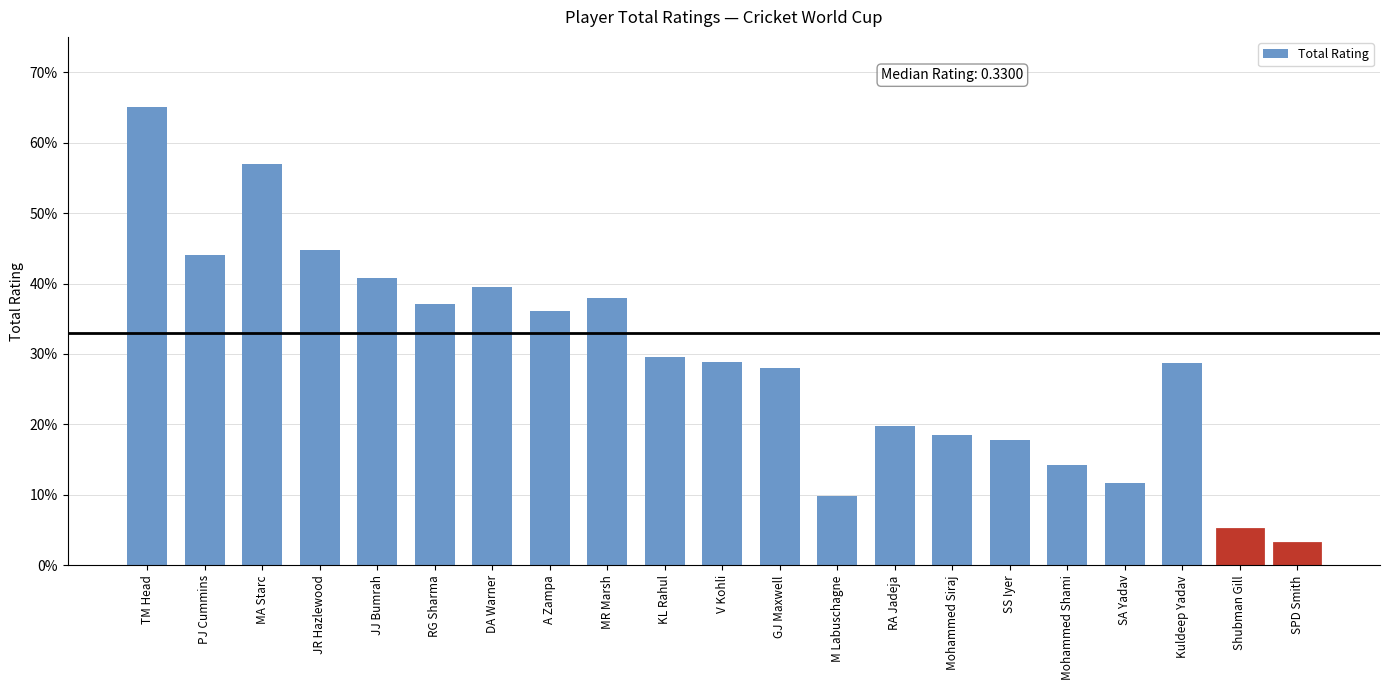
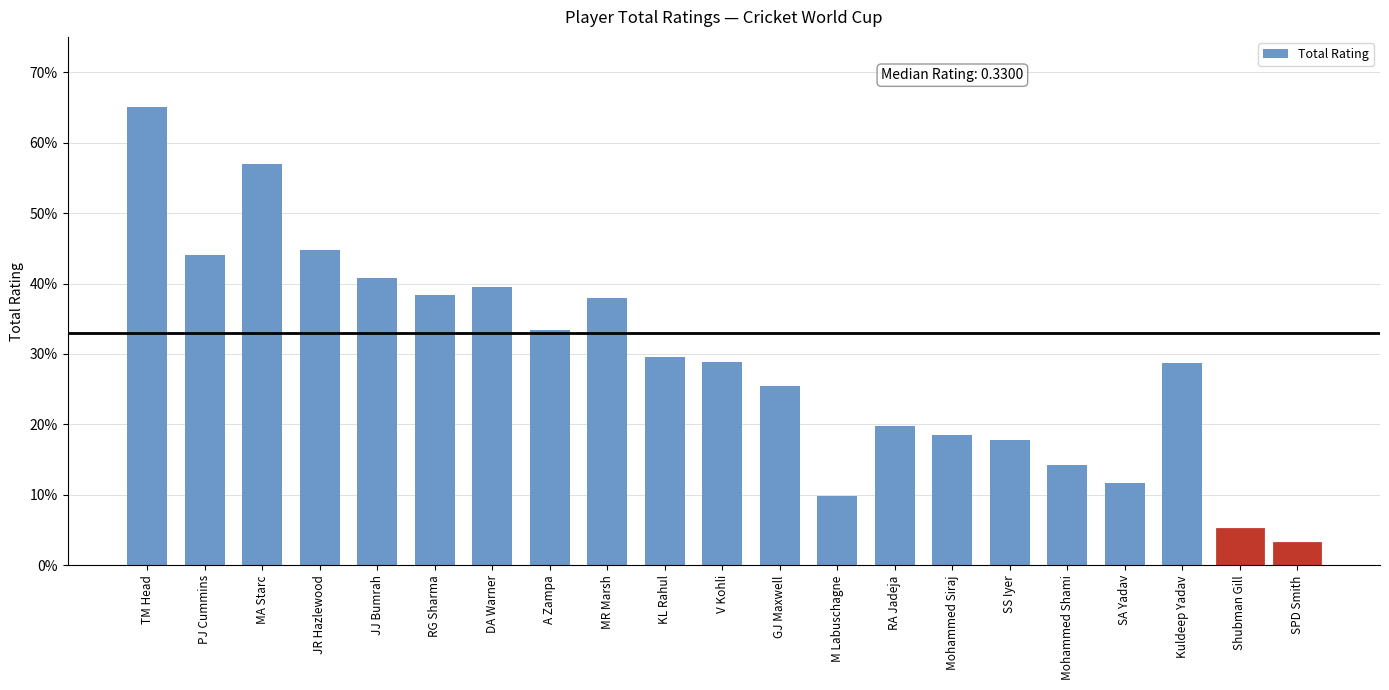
RG Sharma: 37% -> 38%
A Zampa: 36% -> 33%
GJ Maxwell: 28% -> 25%
